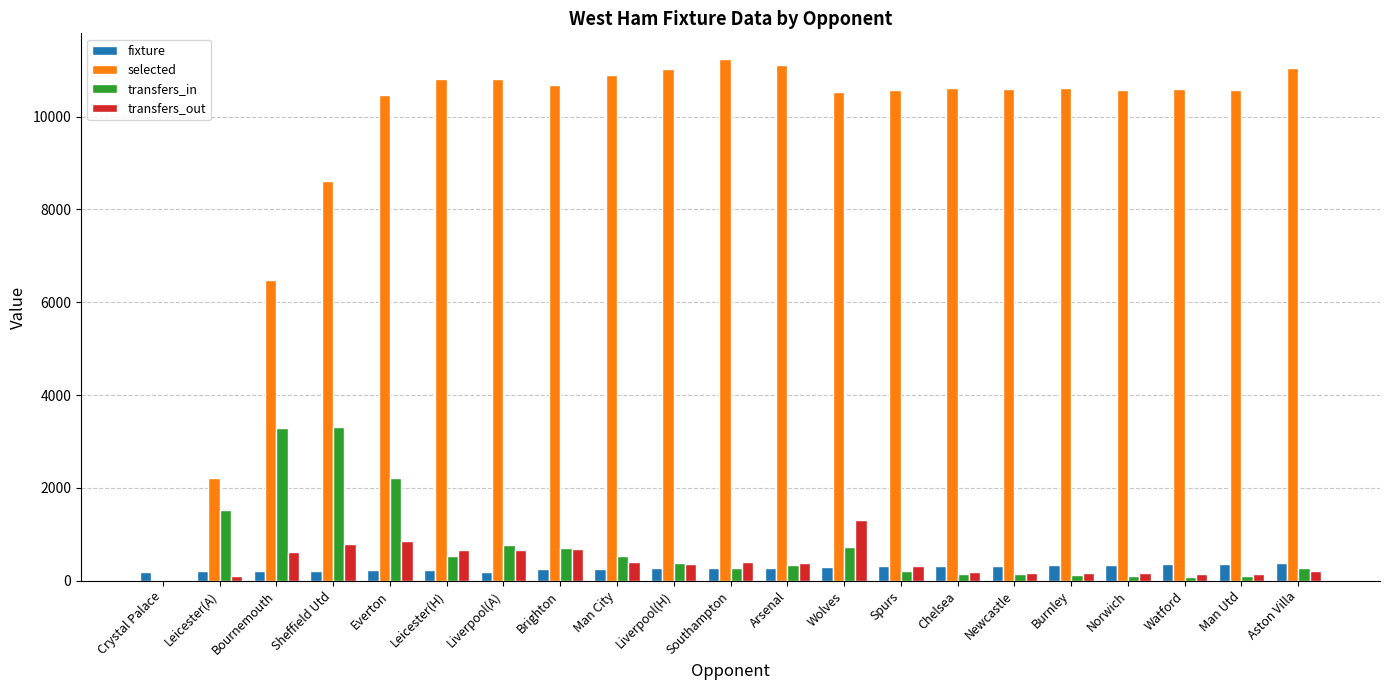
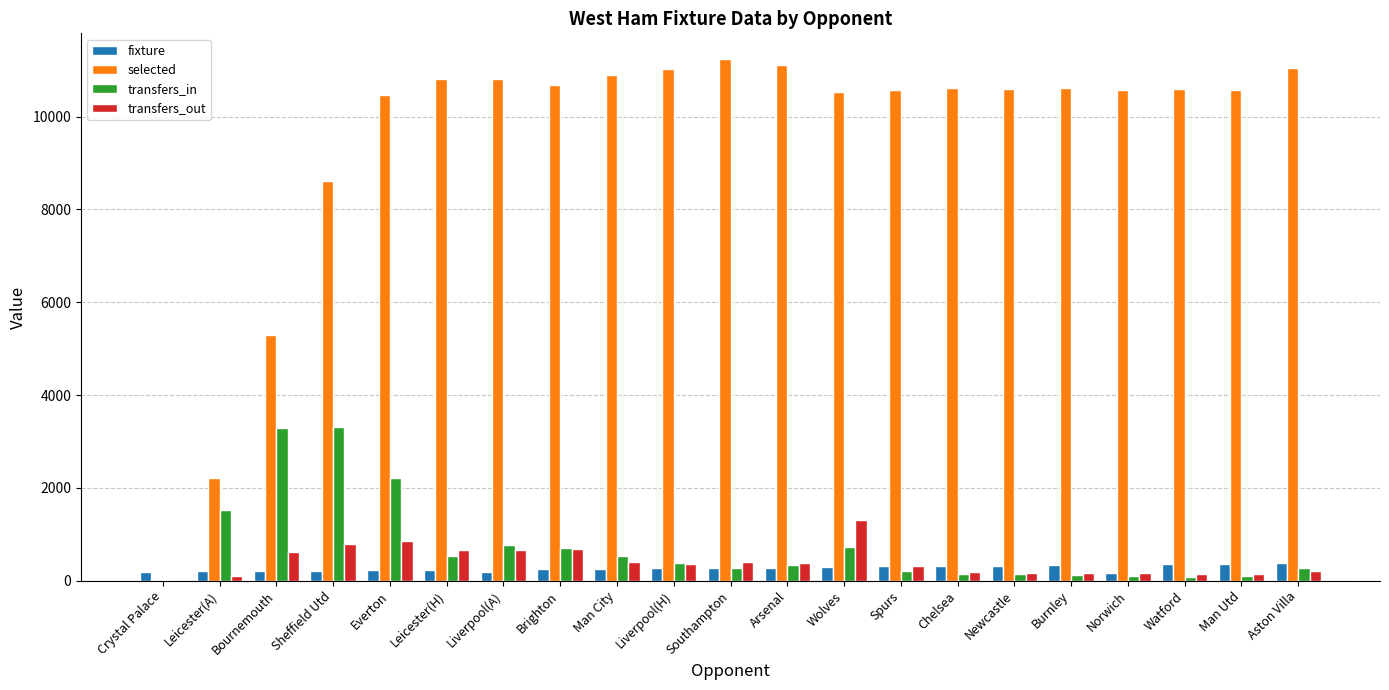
selected, Bournemouth: 6500 -> 5300
fixture, Norwich: 300 -> 200
